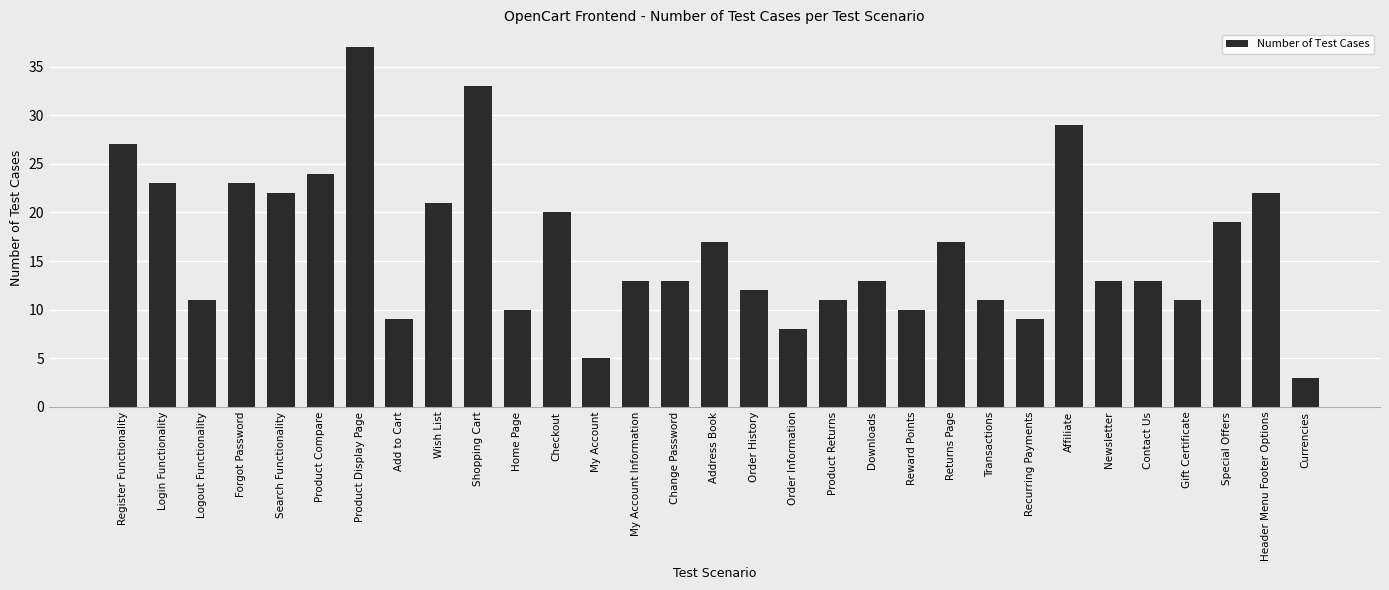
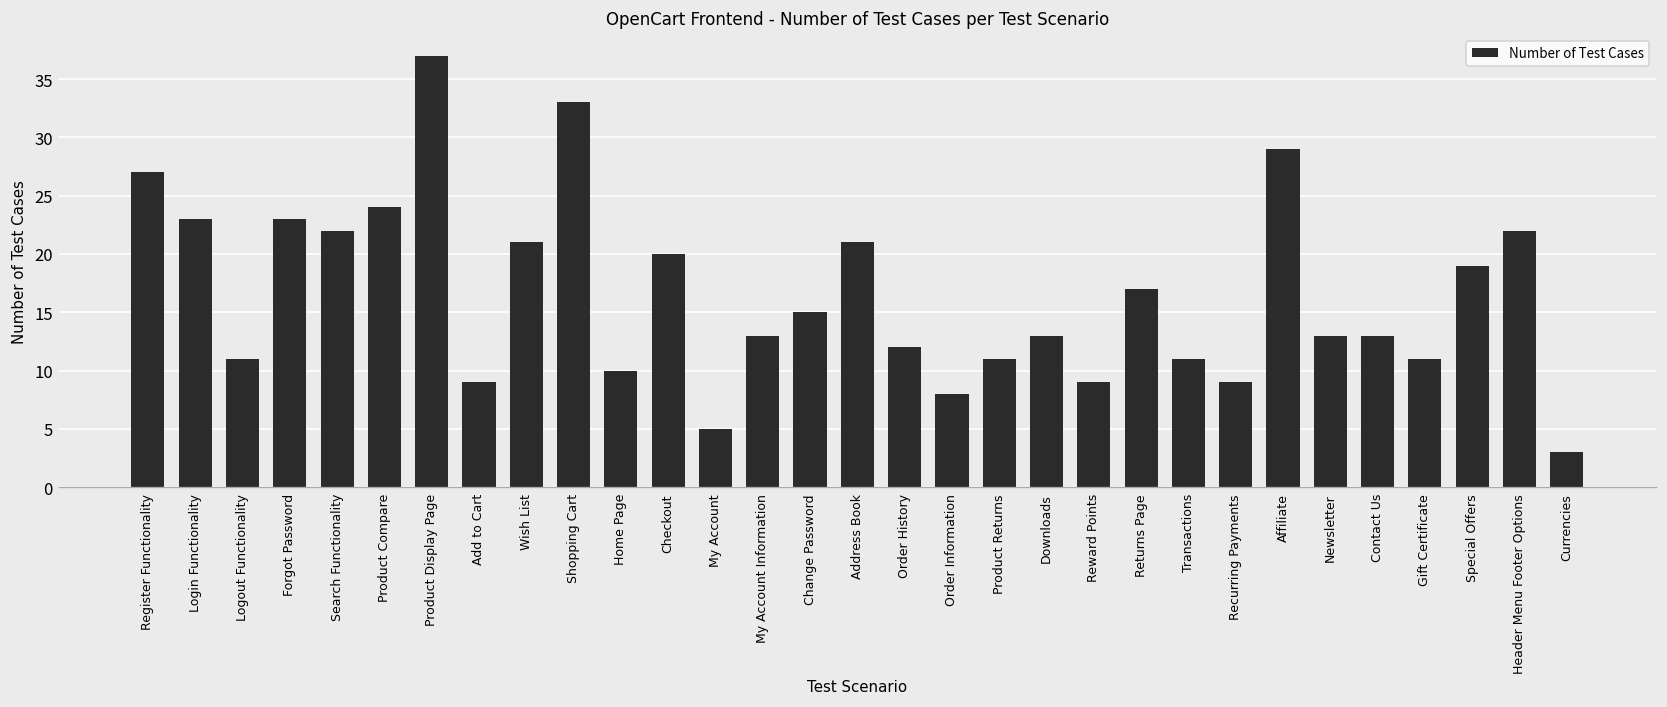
Change Password: 13 -> 15
Address Book: 17 -> 21
Reward Points: 10 -> 9
